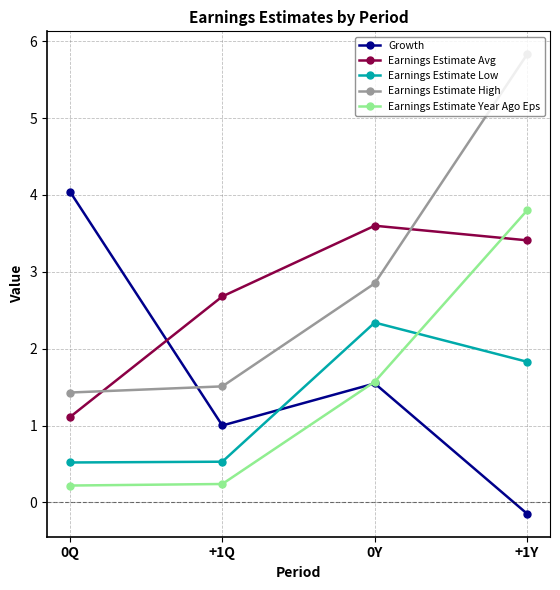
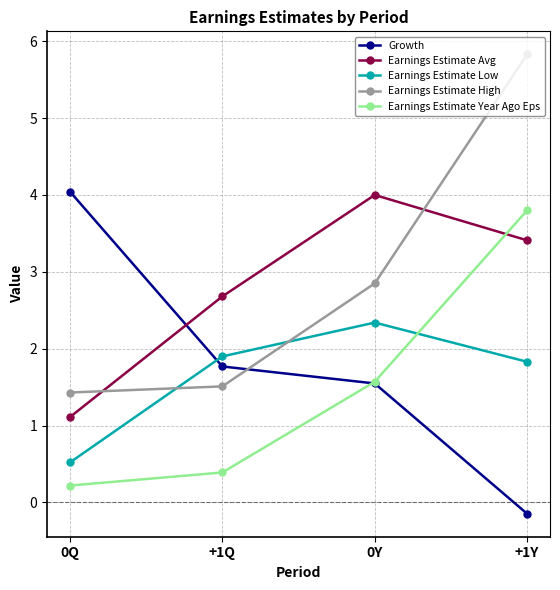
Growth, +1Q: 1.0 -> 1.8
Earnings Estimate Low, +1Q: 0.5 -> 1.9
Earnings Estimate Year Ago Eps, +1Q: 0.2 -> 0.4
Earnings Estimate Avg, 0Y: 3.6 -> 4.0
